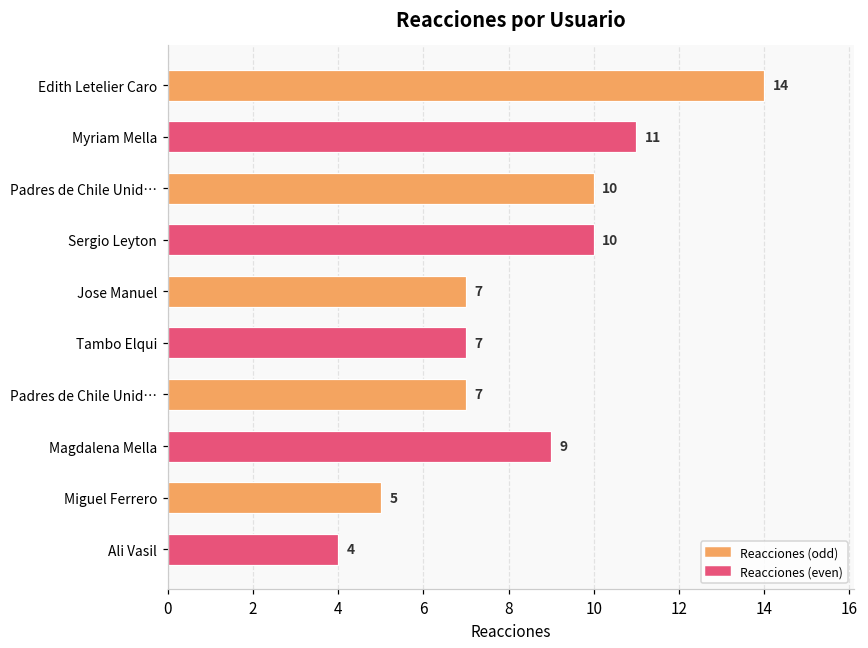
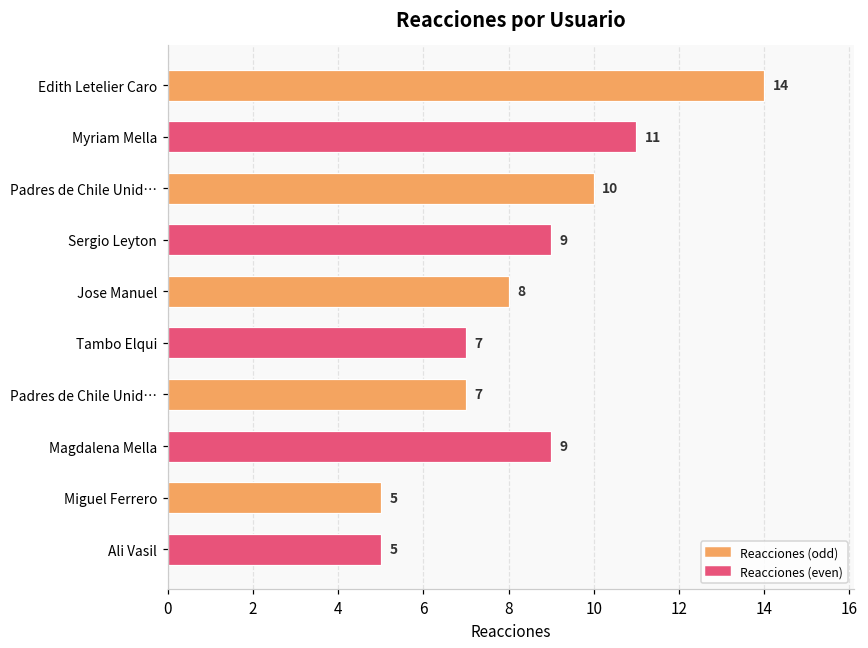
Sergio Leyton: 10 -> 9
Jose Manuel: 7 -> 8
Ali Vasil: 4 -> 5
